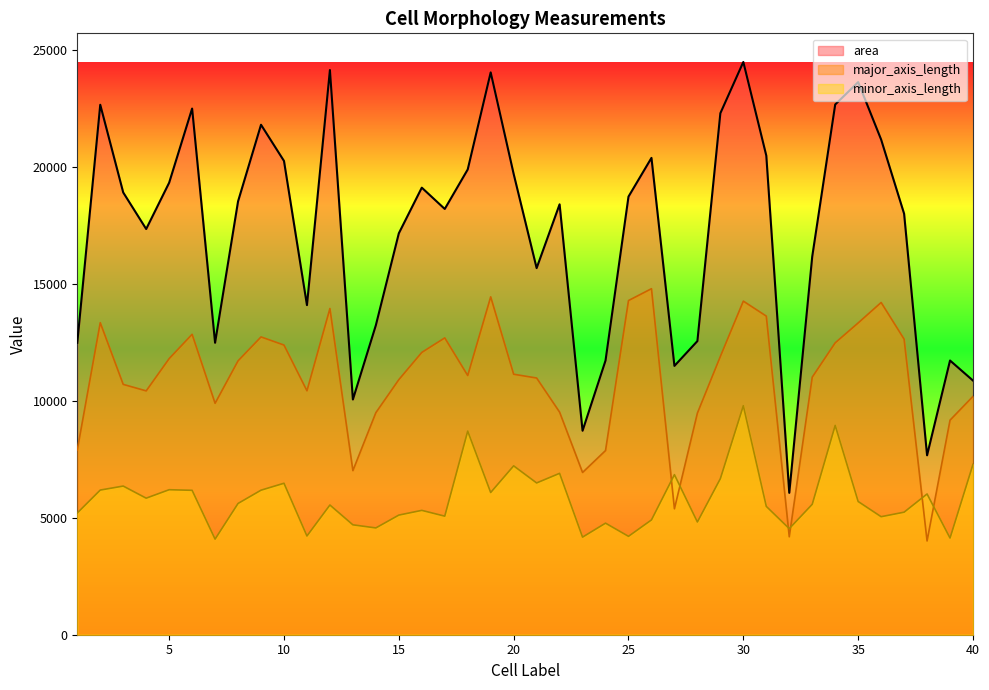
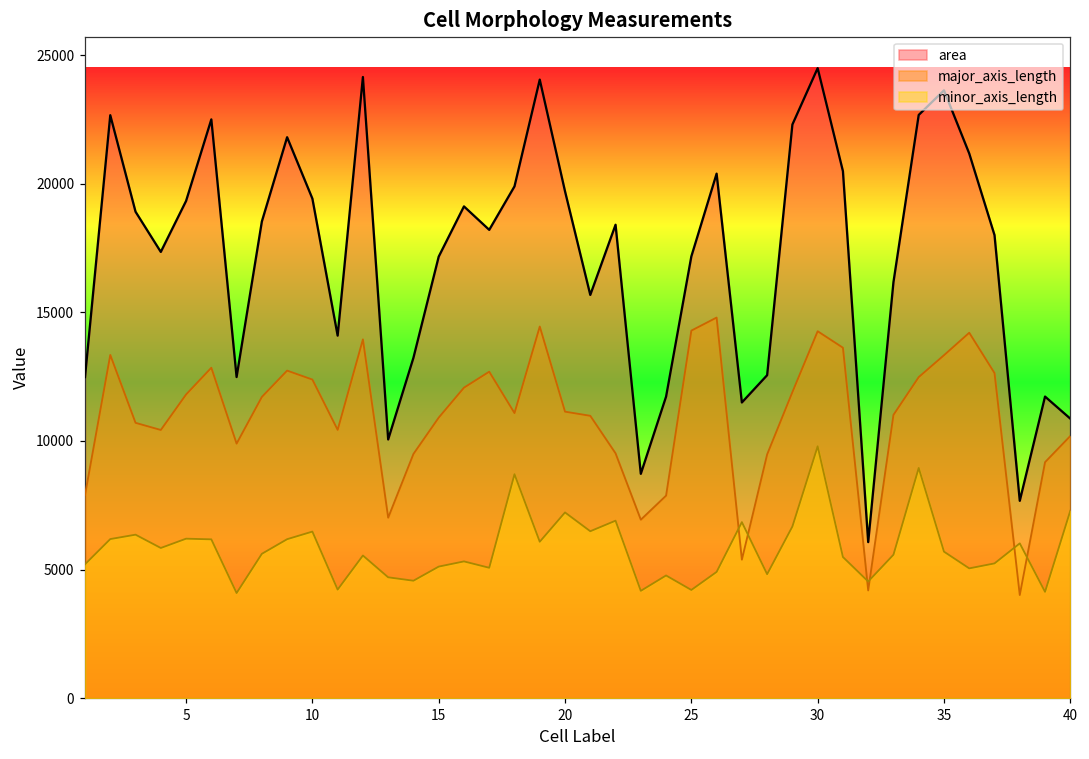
area, 10: 20300 -> 19400
area, 25: 18700 -> 17200
